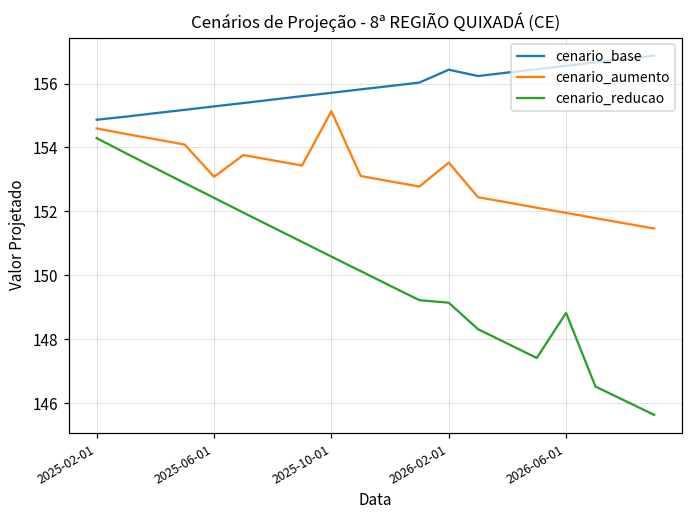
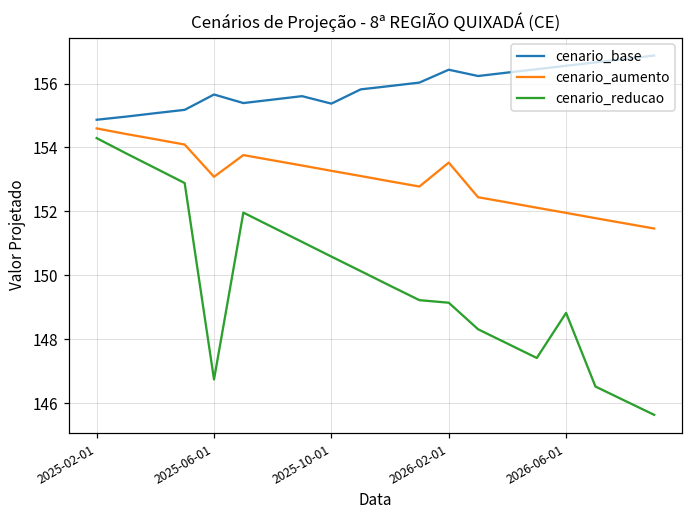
cenario_base, 2025-06-01: 155.3 -> 155.7
cenario_reducao, 2025-06-01: 152.4 -> 146.7
cenario_base, 2025-10-01: 155.7 -> 155.4
cenario_aumento, 2025-10-01: 155.1 -> 153.3
